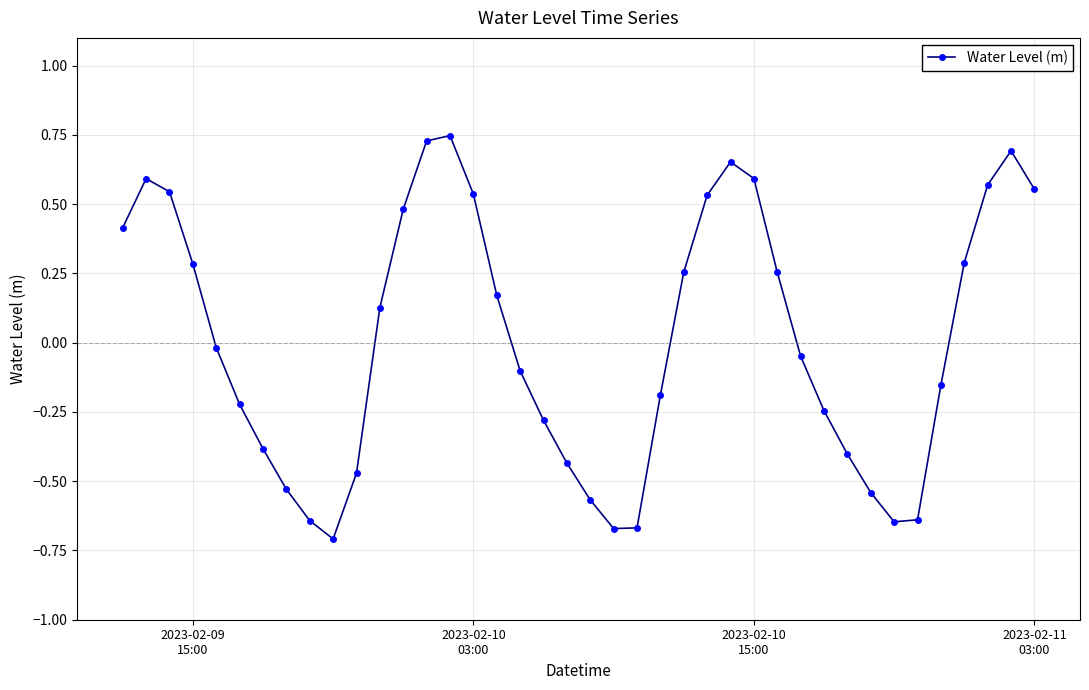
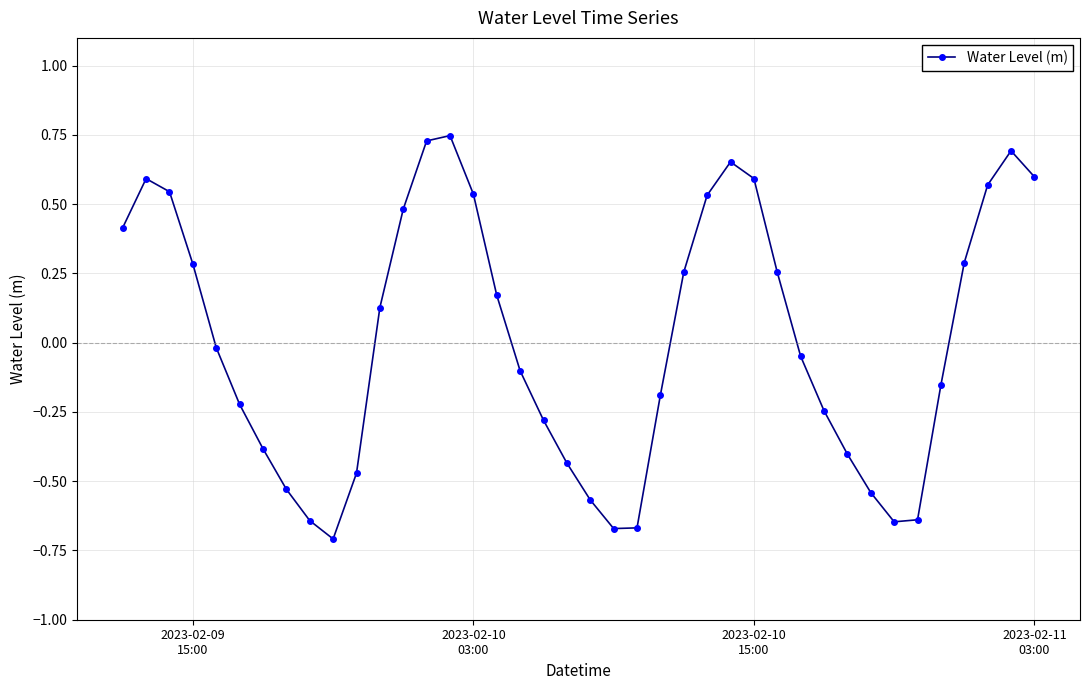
2023-02-11 03:00: 0.55 -> 0.60
